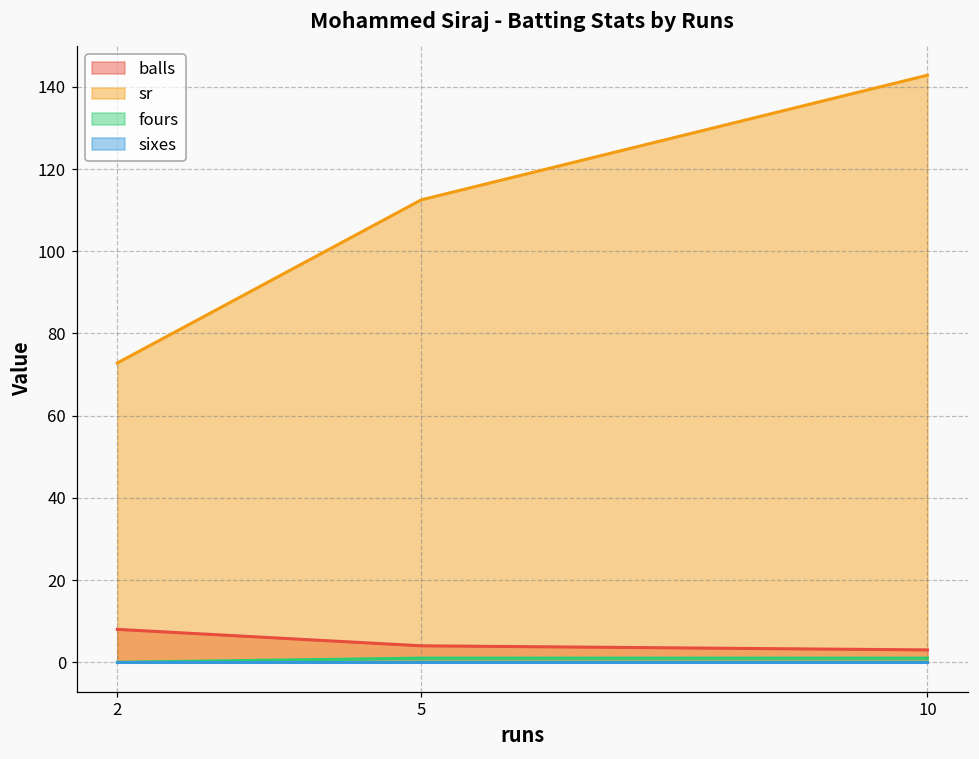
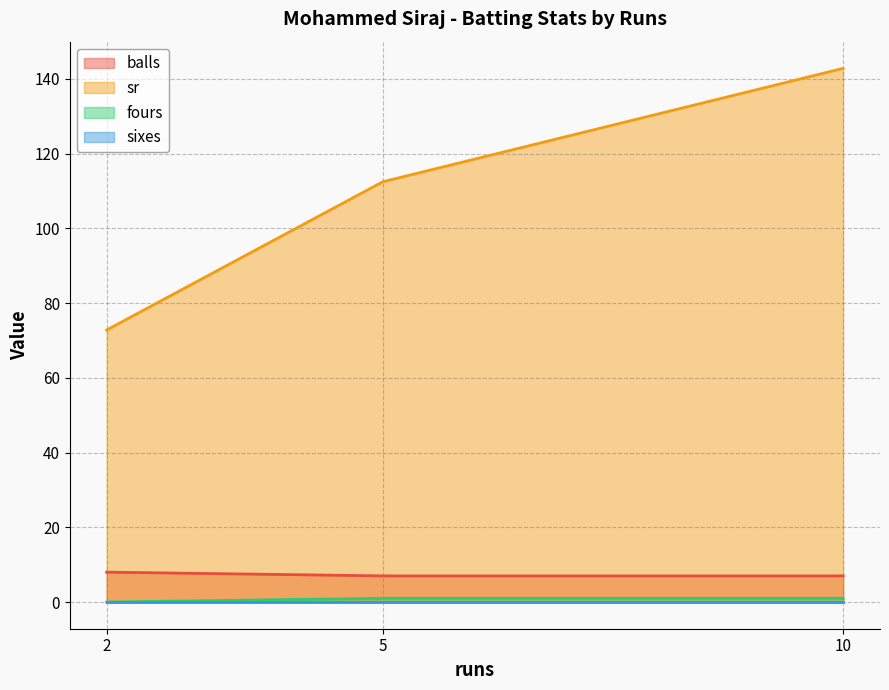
balls, 5: 4 -> 7
balls, 10: 3 -> 7
